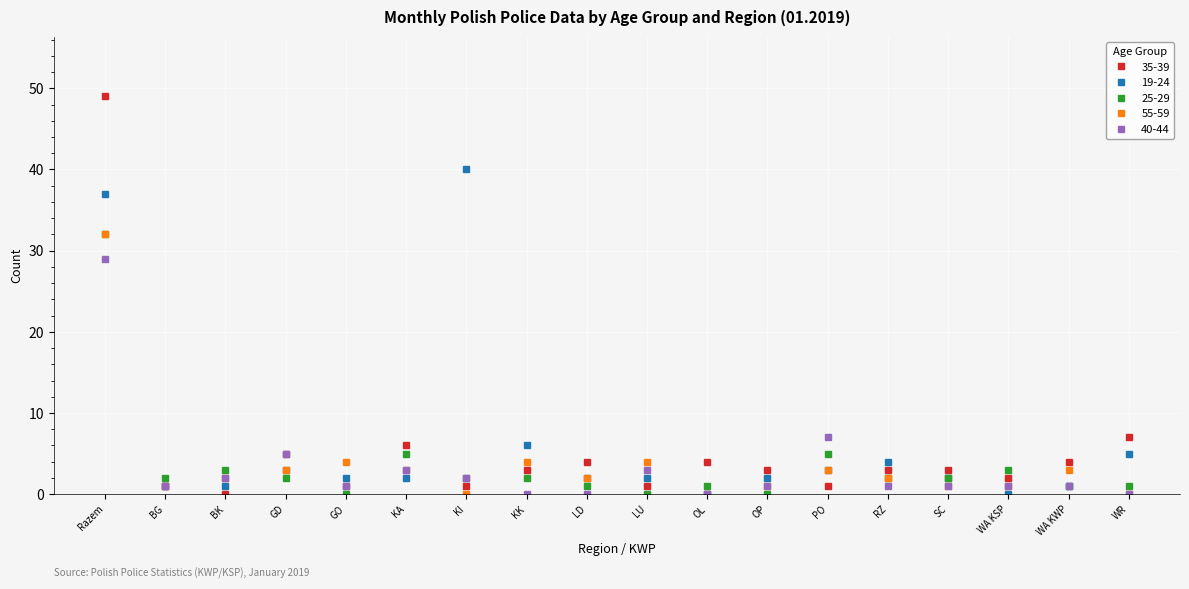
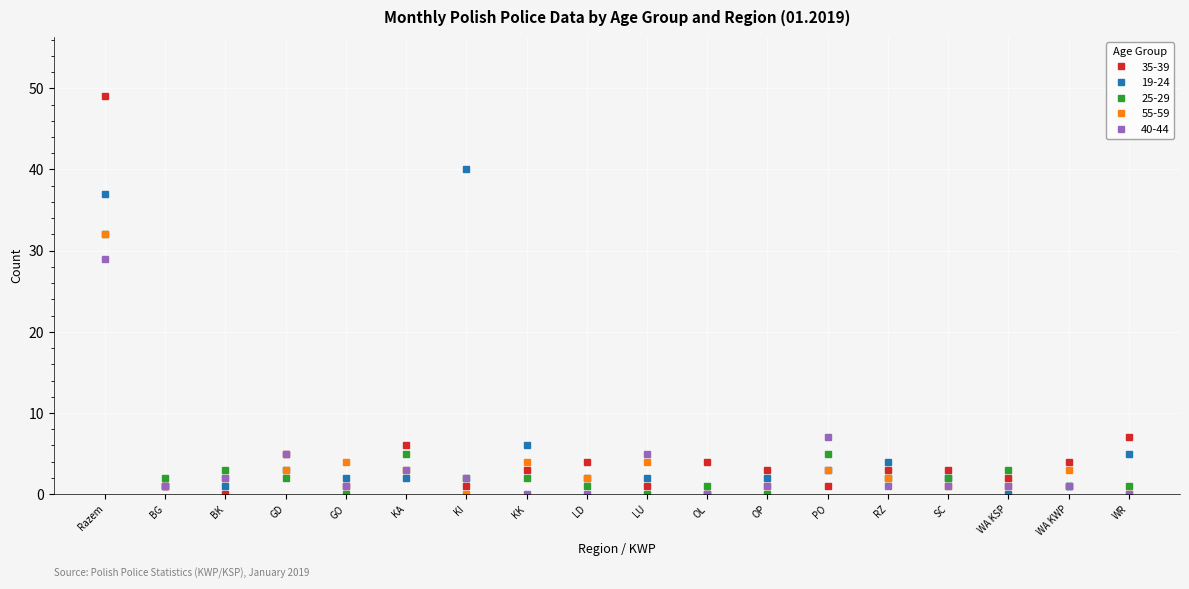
40-44, LU: 3 -> 5
